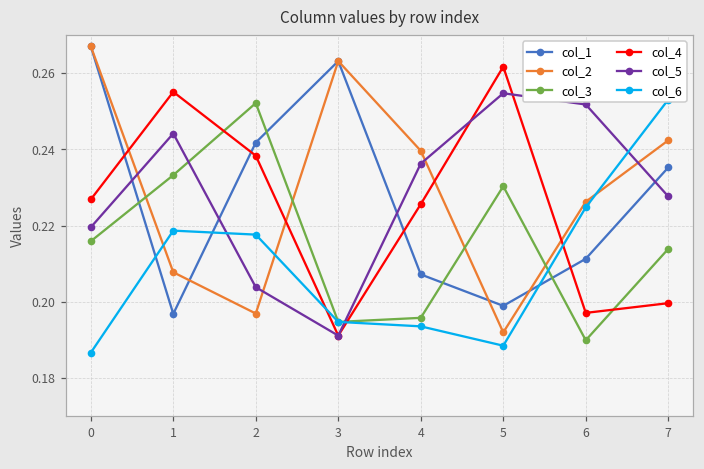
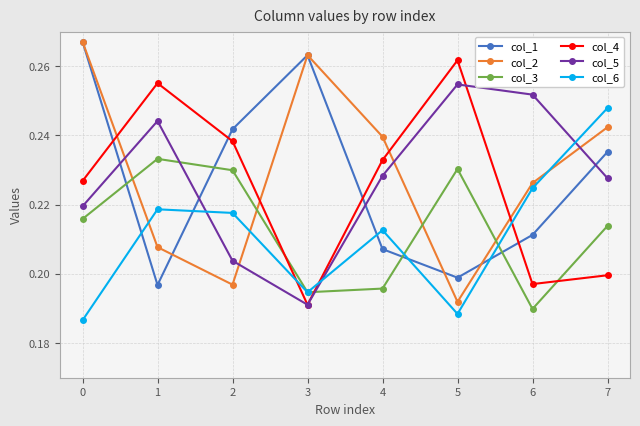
col_3, 2: 0.252 -> 0.230
col_4, 4: 0.226 -> 0.233
col_5, 4: 0.236 -> 0.228
col_6, 4: 0.194 -> 0.213
col_6, 7: 0.253 -> 0.248
